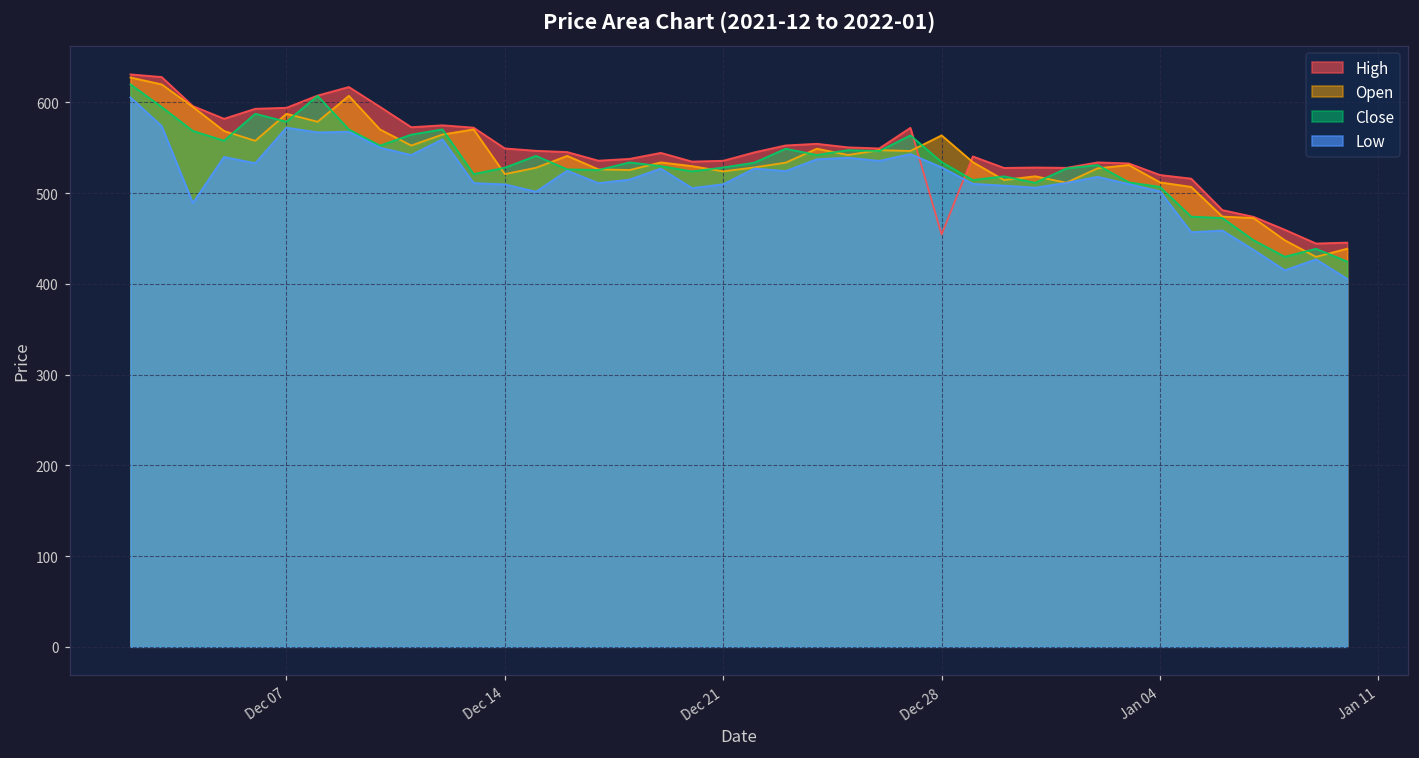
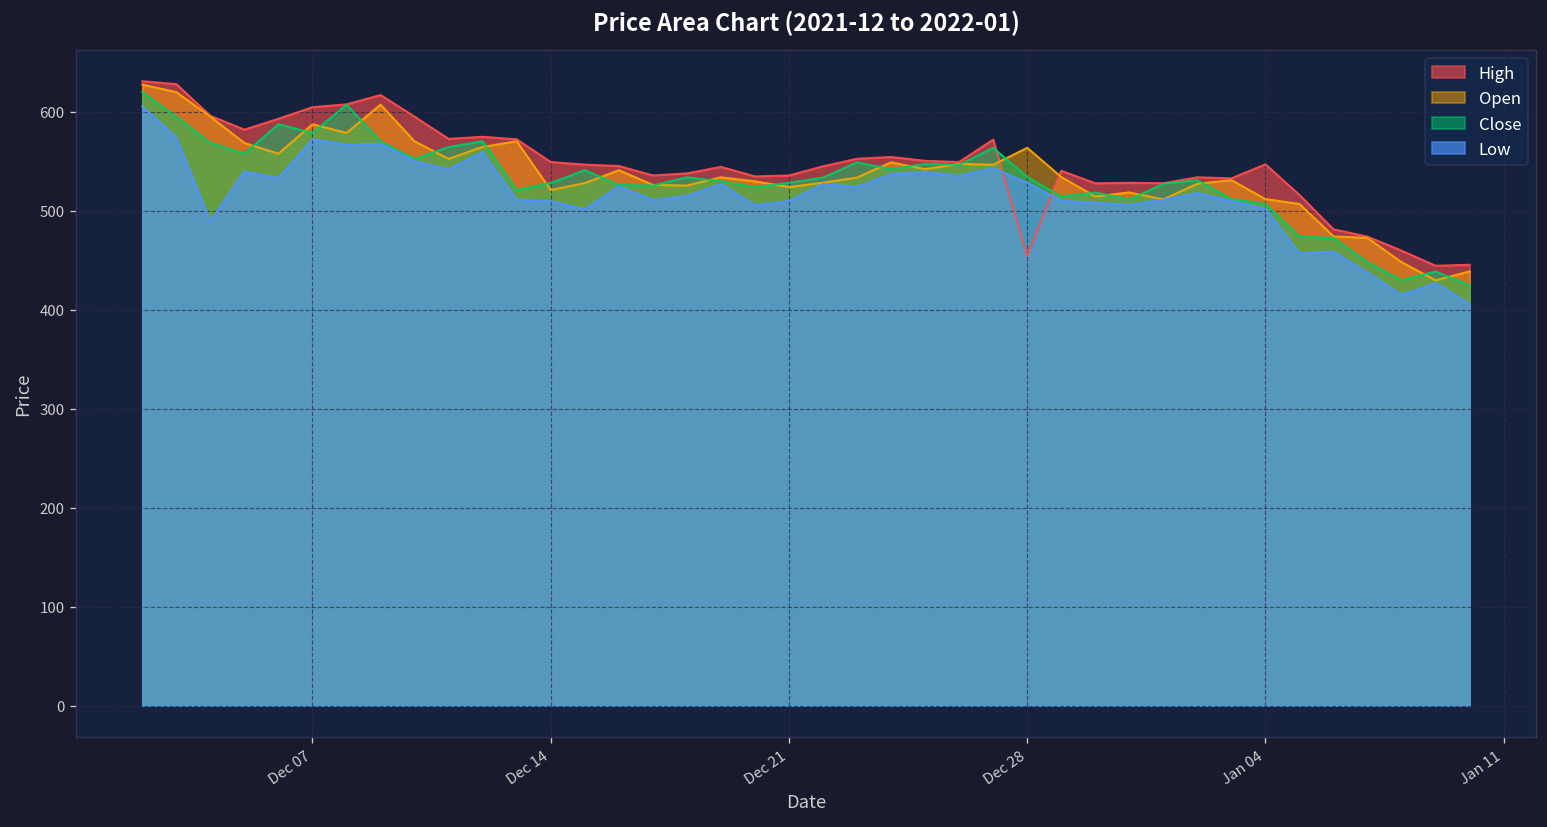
High, Dec 07: 590 -> 600
High, Jan 04: 520 -> 550
